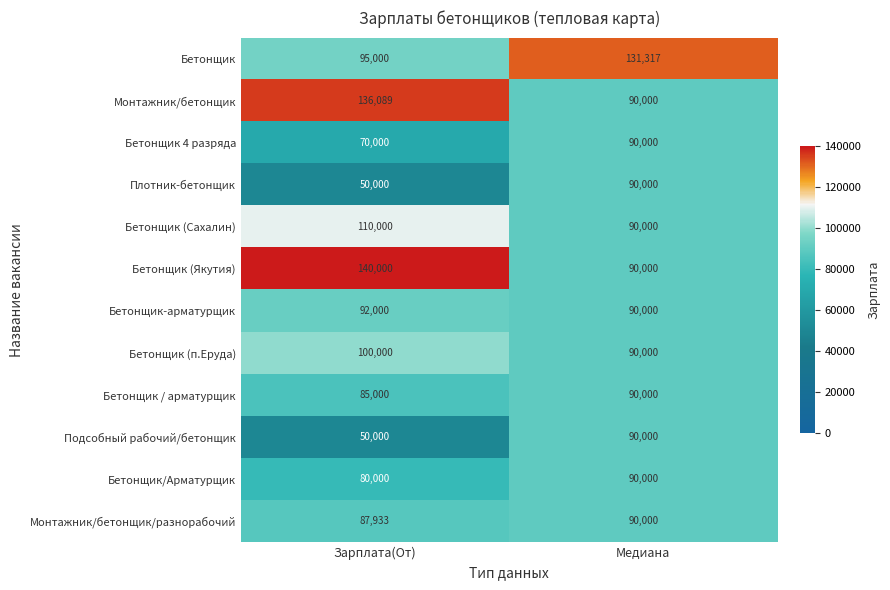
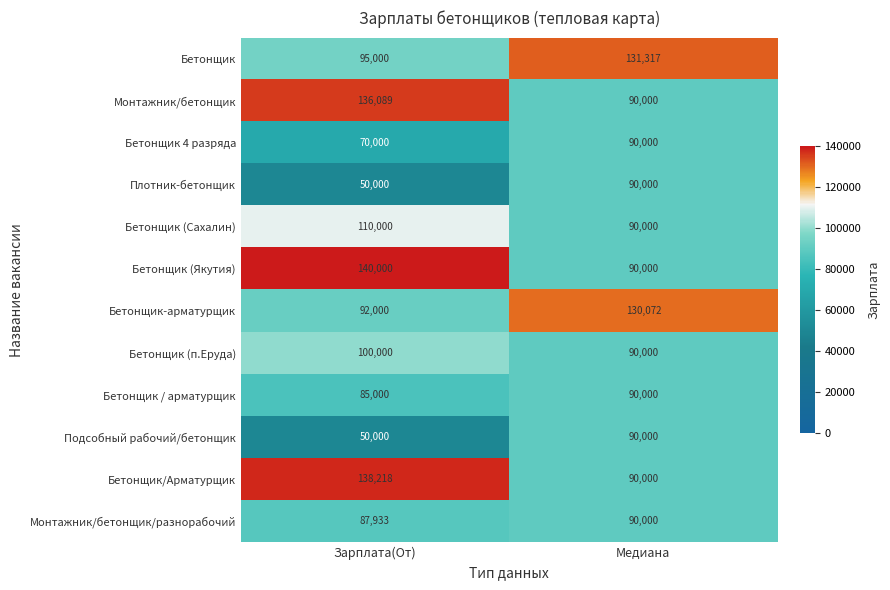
Бетонщик-арматурщик, Медиана: 90,000 -> 130,072
Бетонщик/Арматурщик, Зарплата(От): 80,000 -> 138,218
